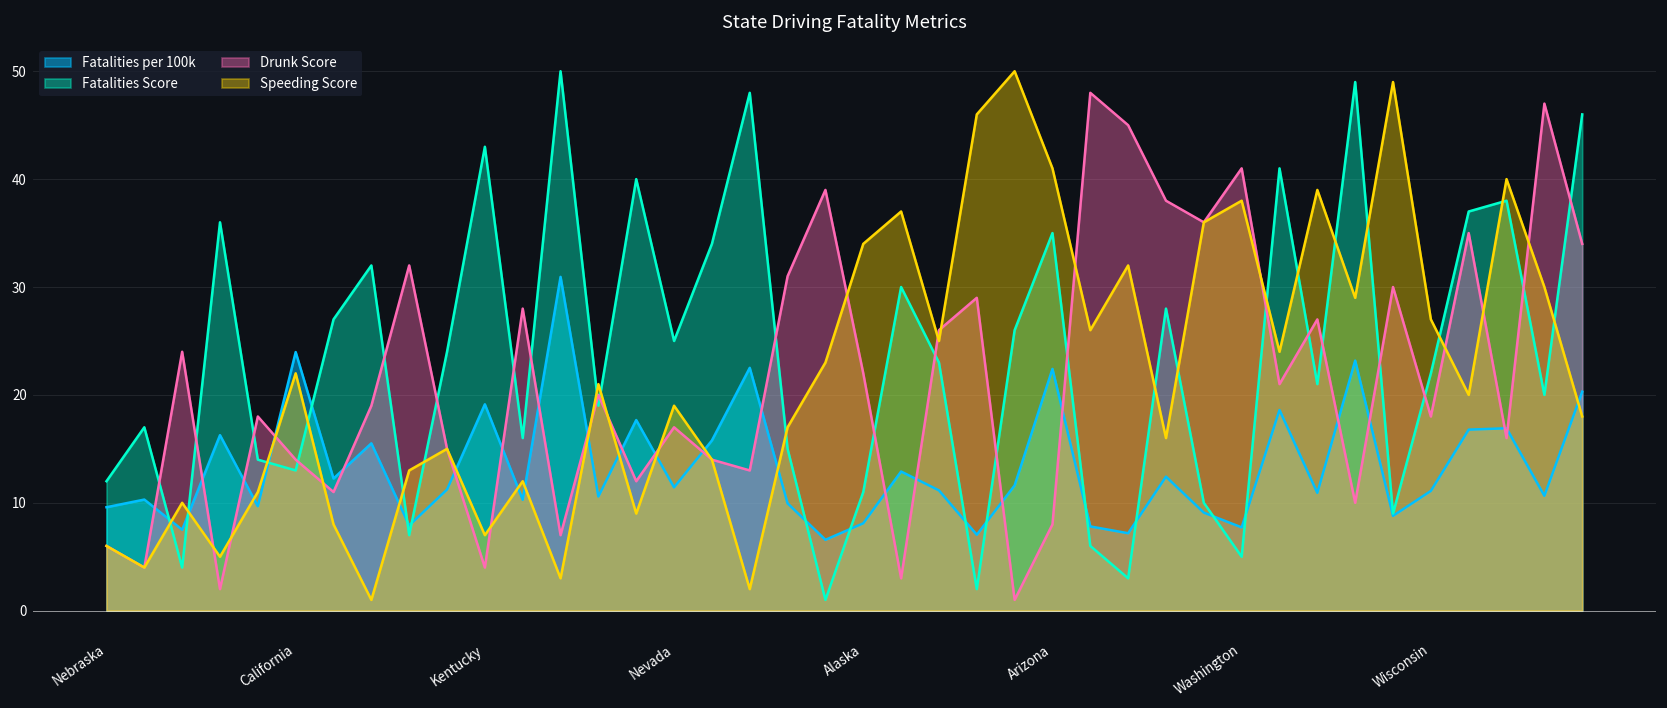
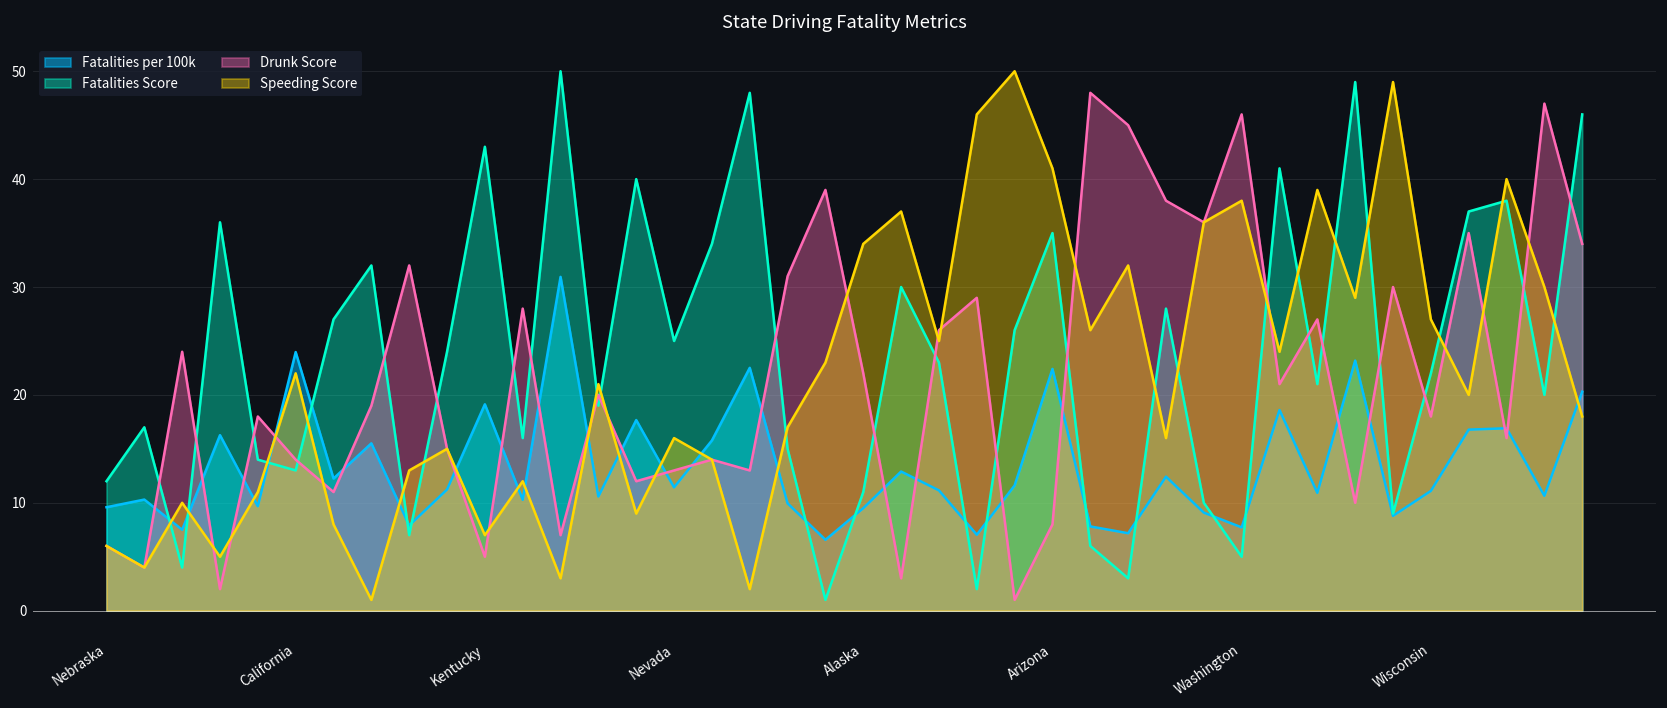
Drunk Score, Kentucky: 4 -> 5
Drunk Score, Nevada: 17 -> 13
Speeding Score, Nevada: 19 -> 16
Fatalities per 100k, Alaska: 8 -> 10
Drunk Score, Washington: 41 -> 46
